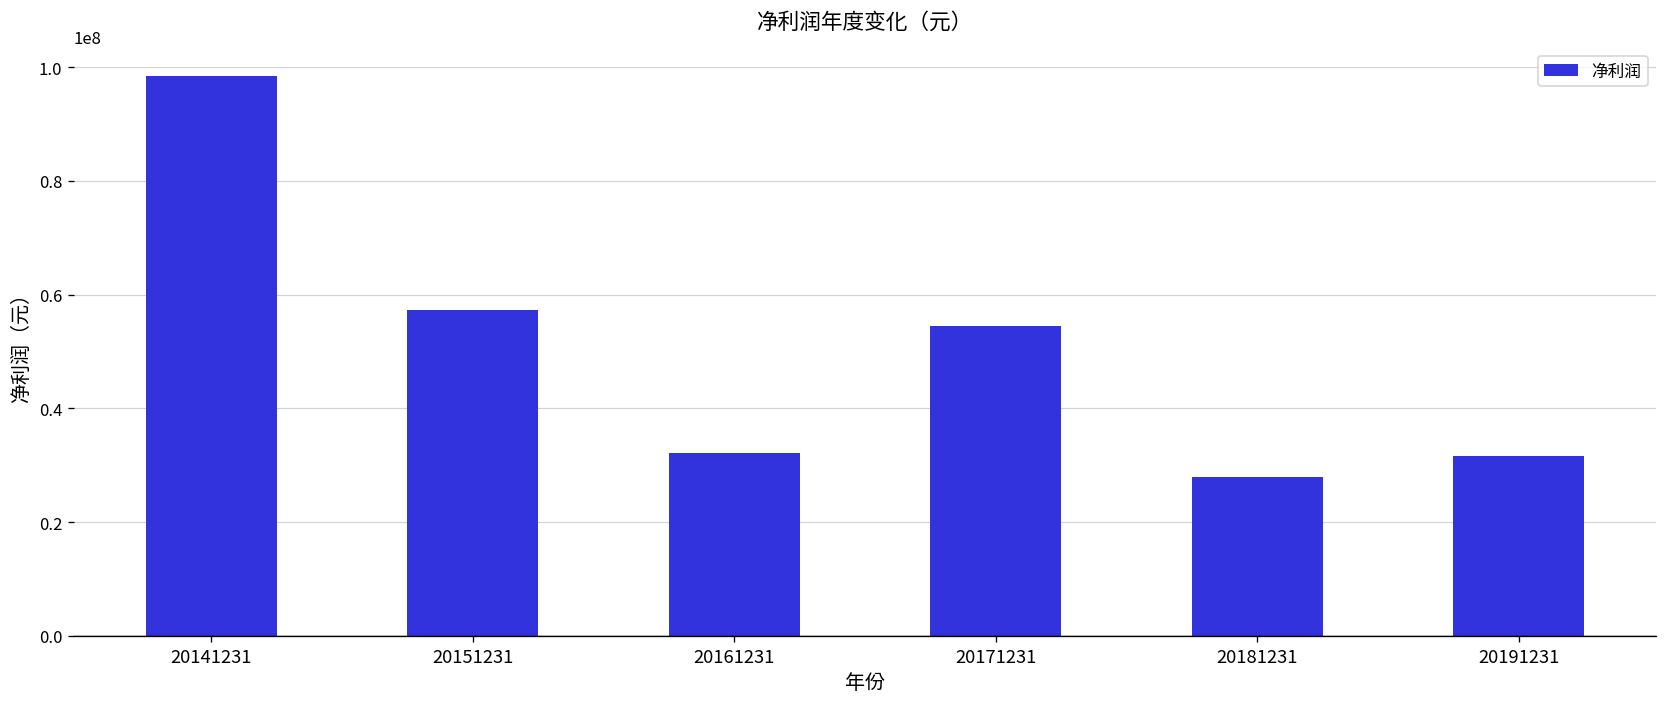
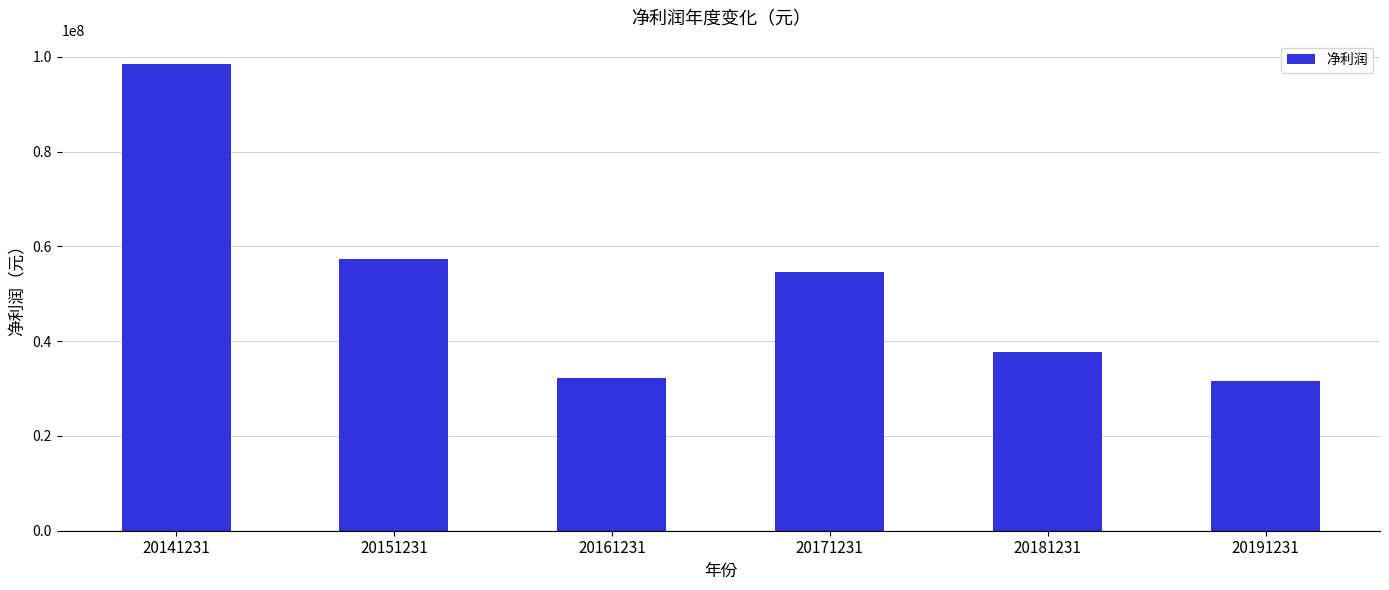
20181231: 28000000 -> 38000000
